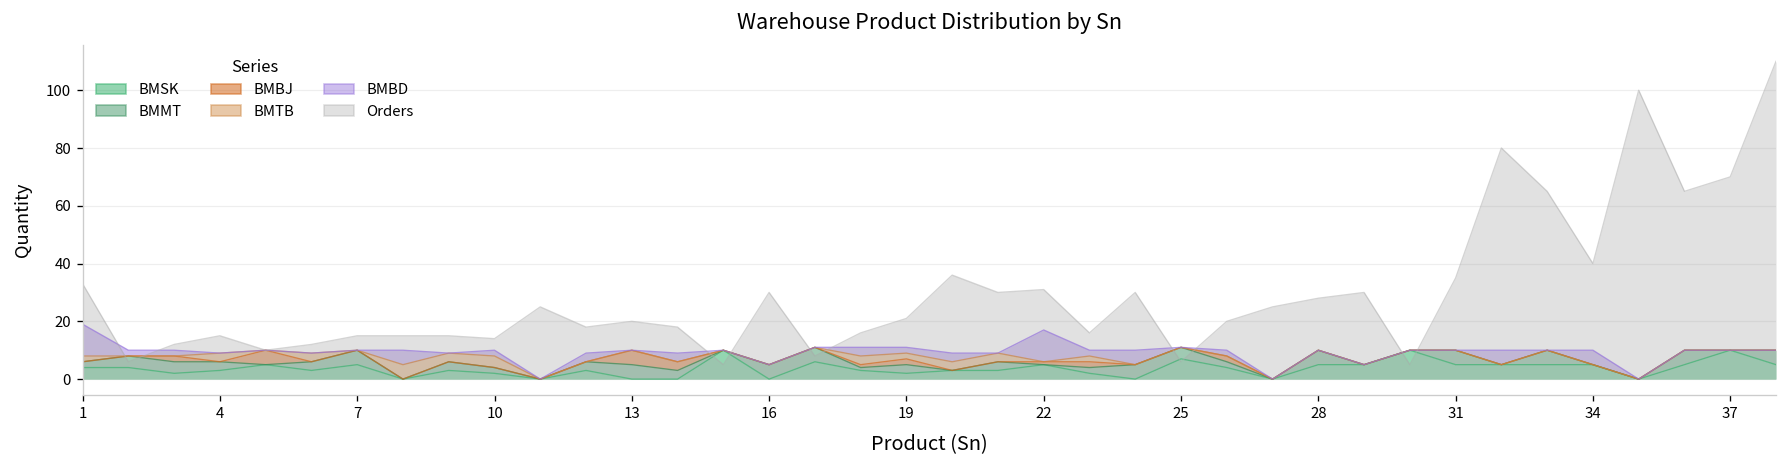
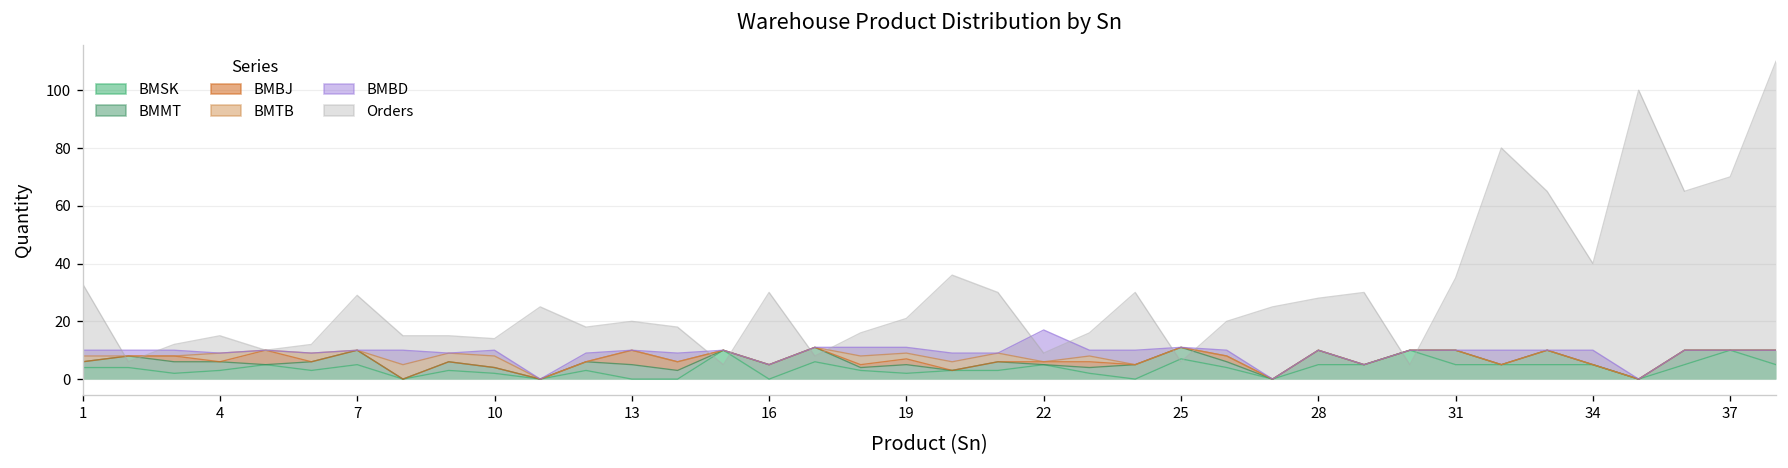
BMBD, 1: 11 -> 2
Orders, 7: 15 -> 29
Orders, 22: 31 -> 9
